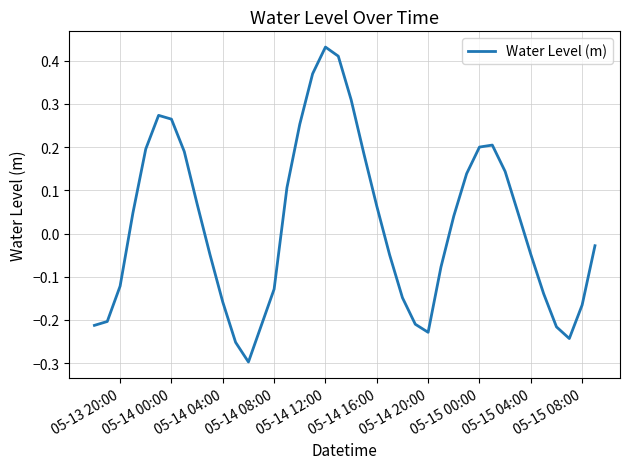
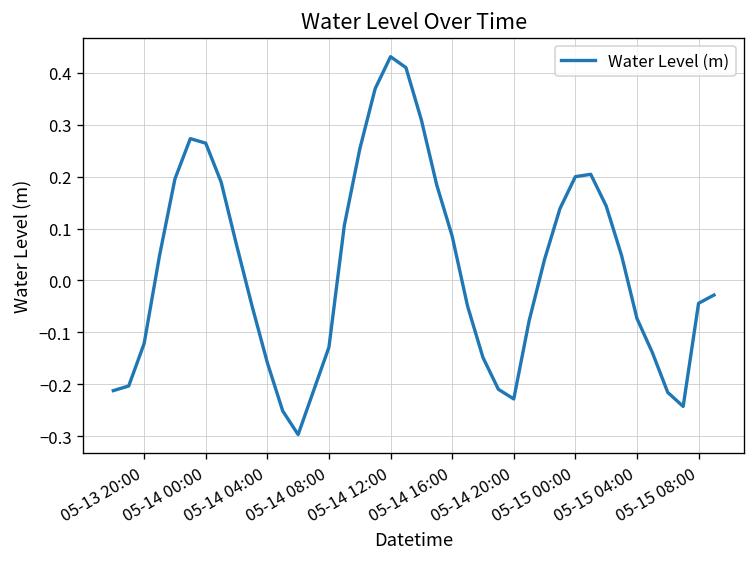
05-14 16:00: 0.06 -> 0.09
05-15 04:00: -0.05 -> -0.07
05-15 08:00: -0.17 -> -0.04
